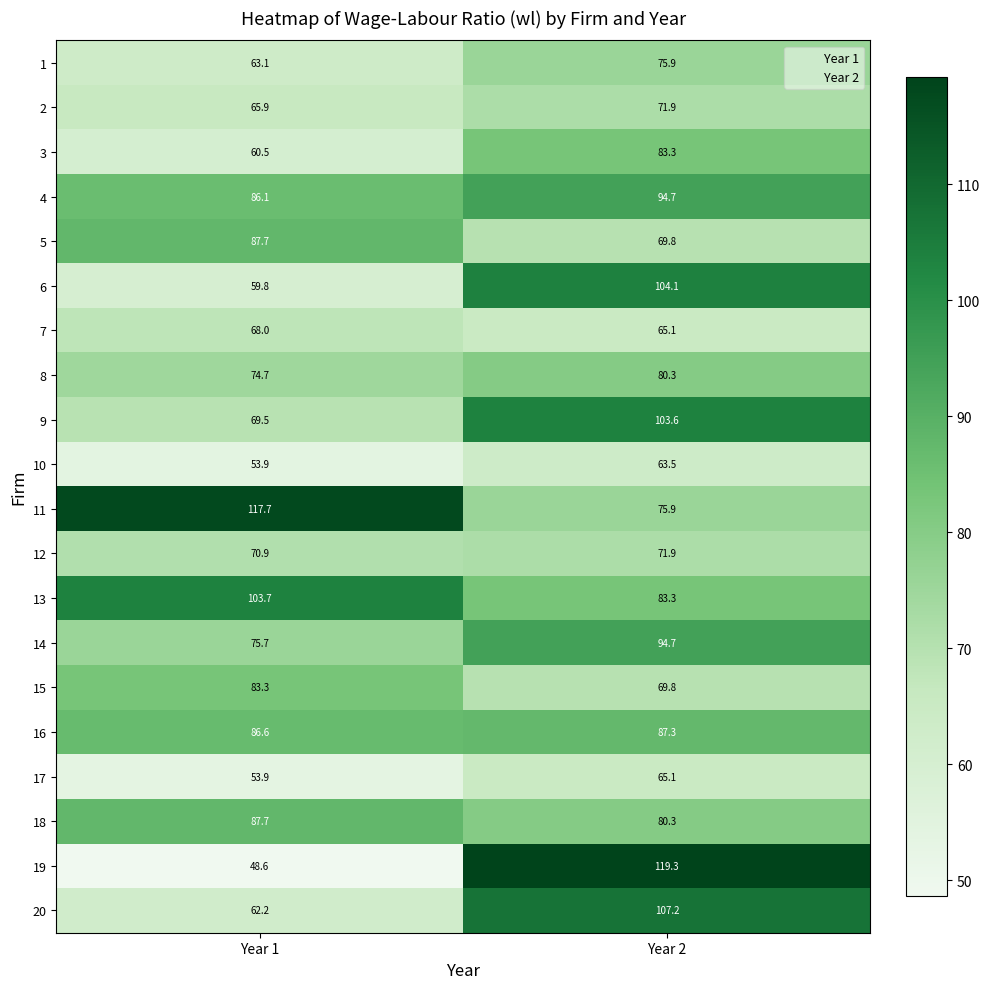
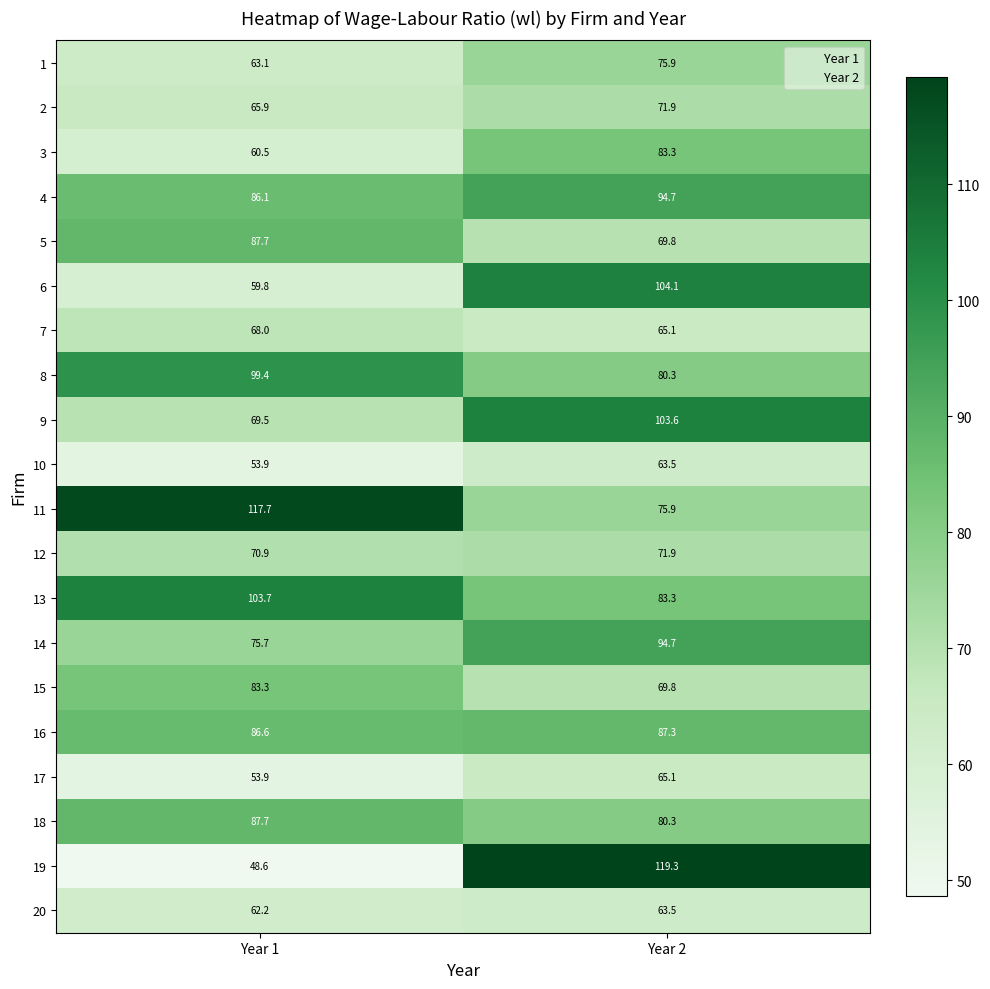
8, Year 1: 74.7 -> 99.4
20, Year 2: 107.2 -> 63.5
